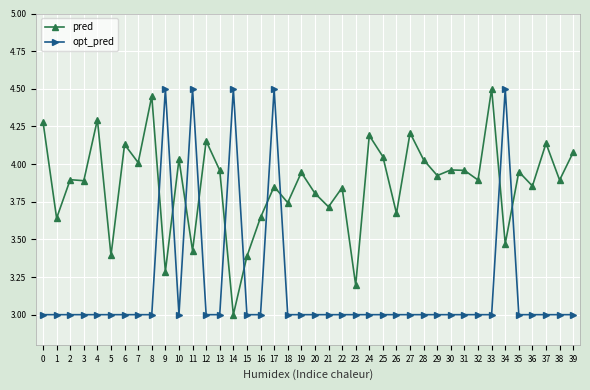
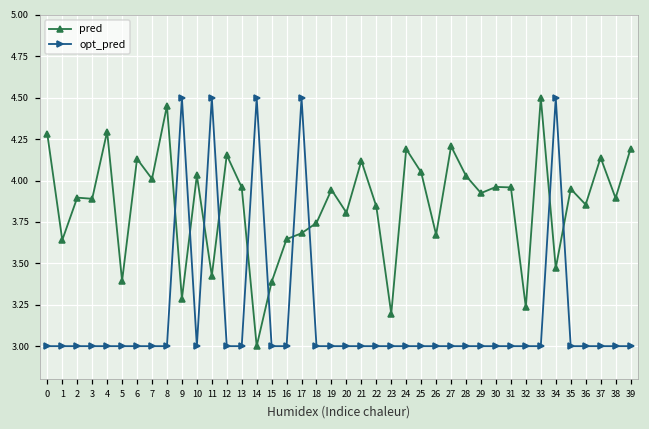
pred, 17: 3.85 -> 3.68
pred, 21: 3.72 -> 4.12
pred, 32: 3.89 -> 3.23
pred, 39: 4.08 -> 4.19
